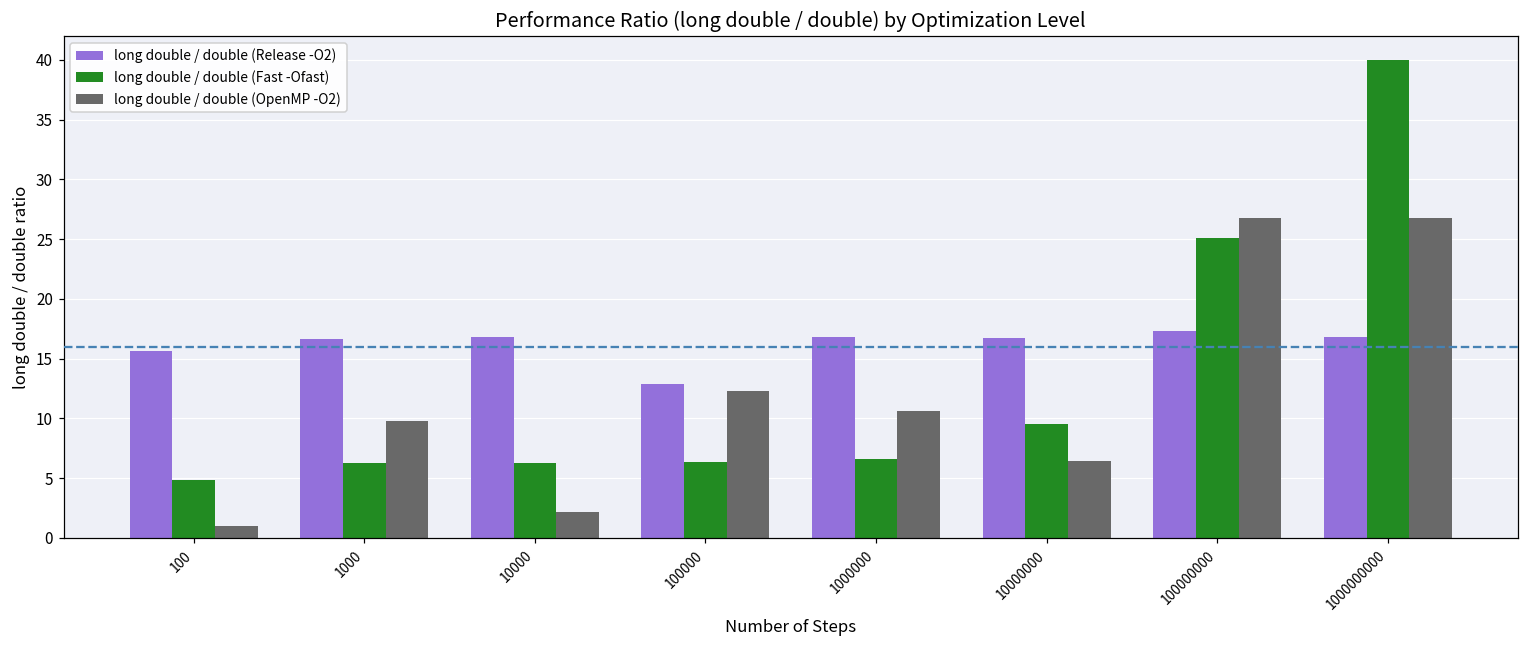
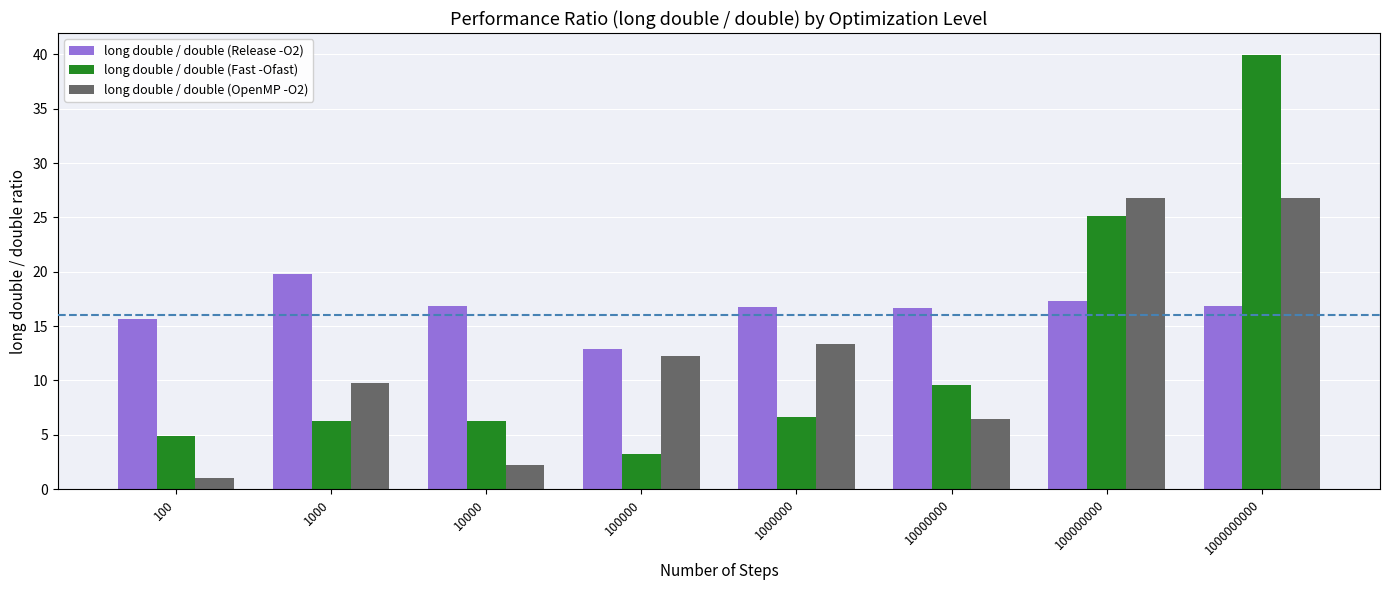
long double / double (Release -O2), 1000: 16.6 -> 19.8
long double / double (Fast -Ofast), 100000: 6.3 -> 3.2
long double / double (OpenMP -O2), 1000000: 10.7 -> 13.3
